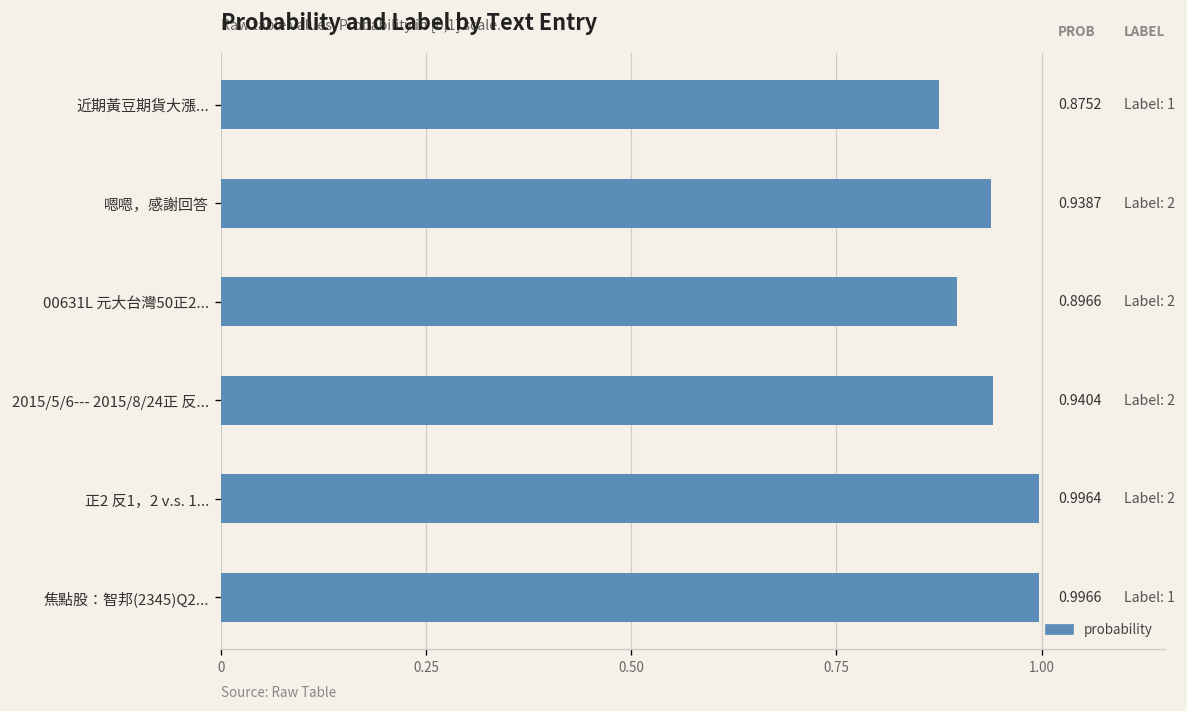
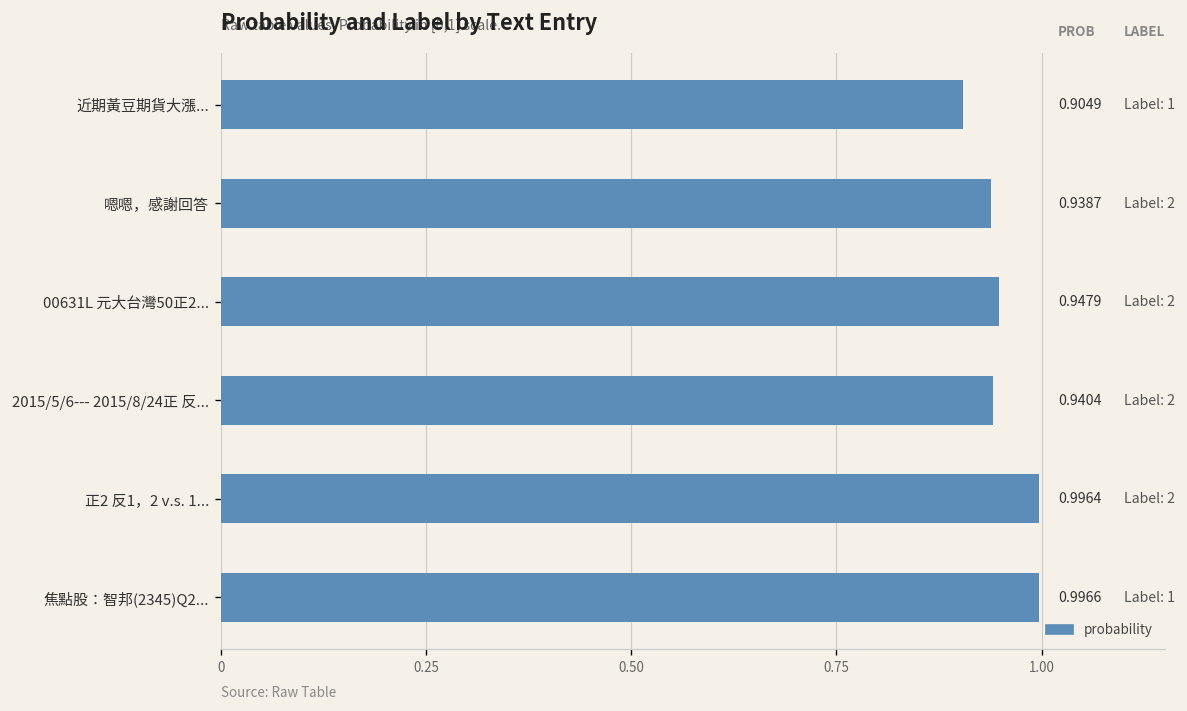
近期黃豆期貨大漲...: 0.8752 -> 0.9049
00631L 元大台灣50正2...: 0.8966 -> 0.9479
